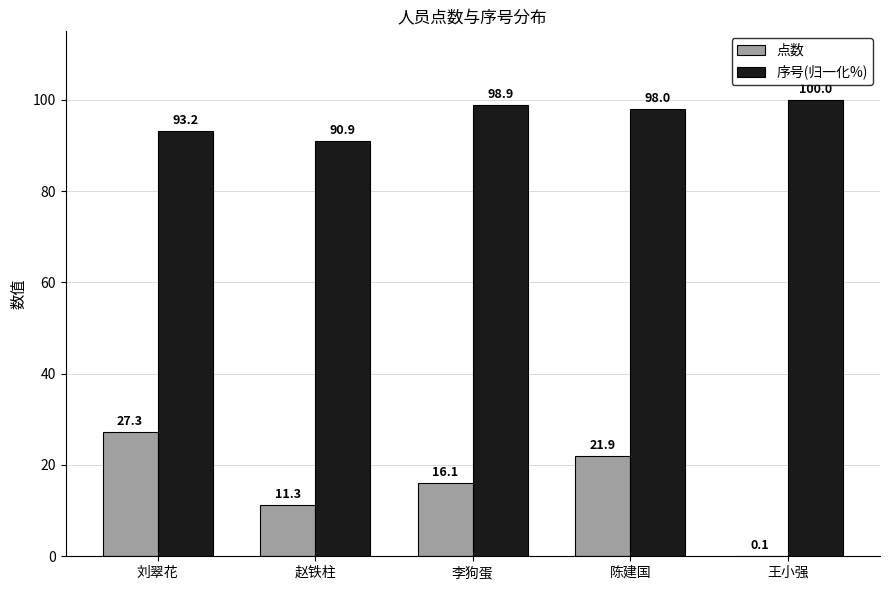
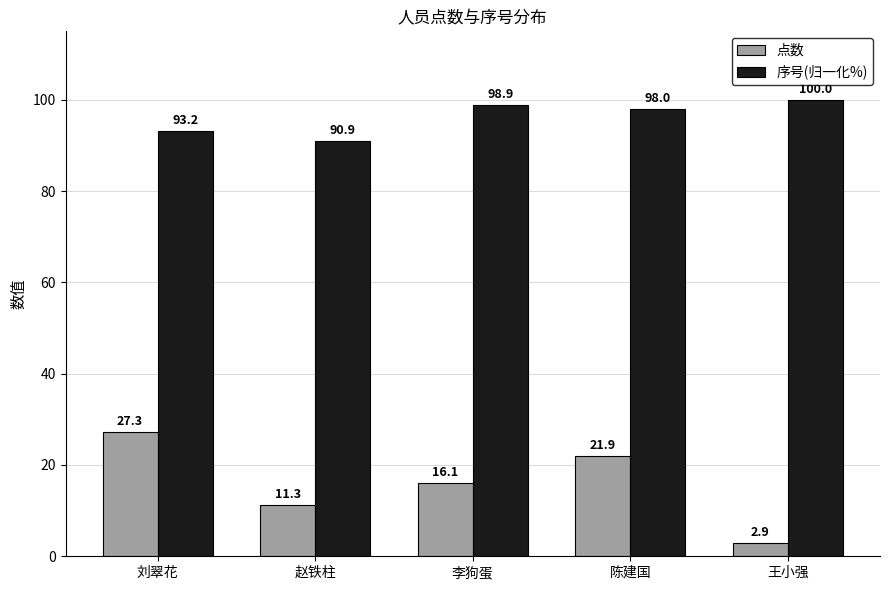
点数, 王小强: 0.1 -> 2.9
